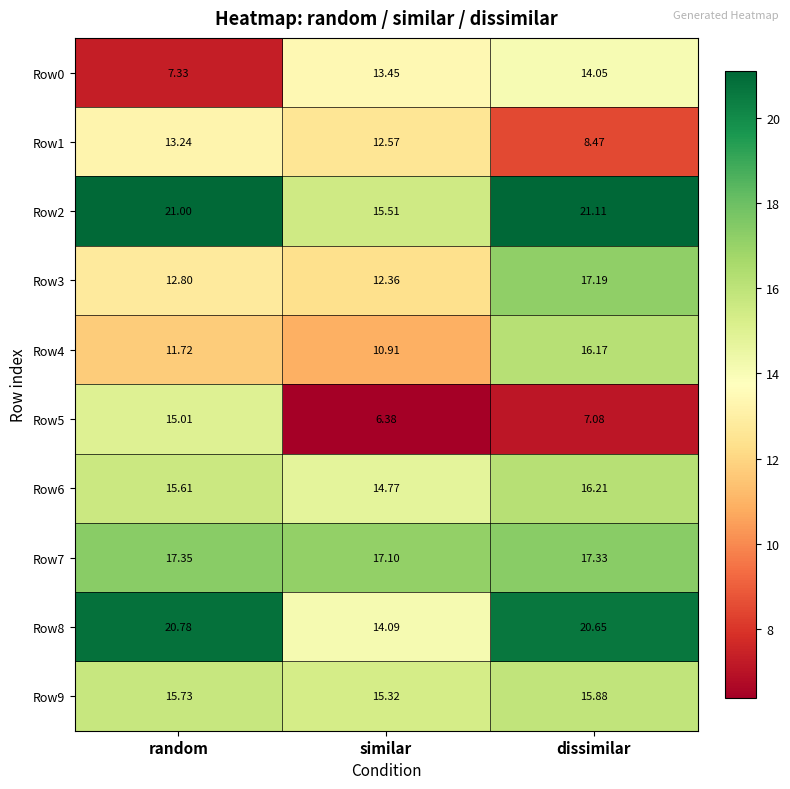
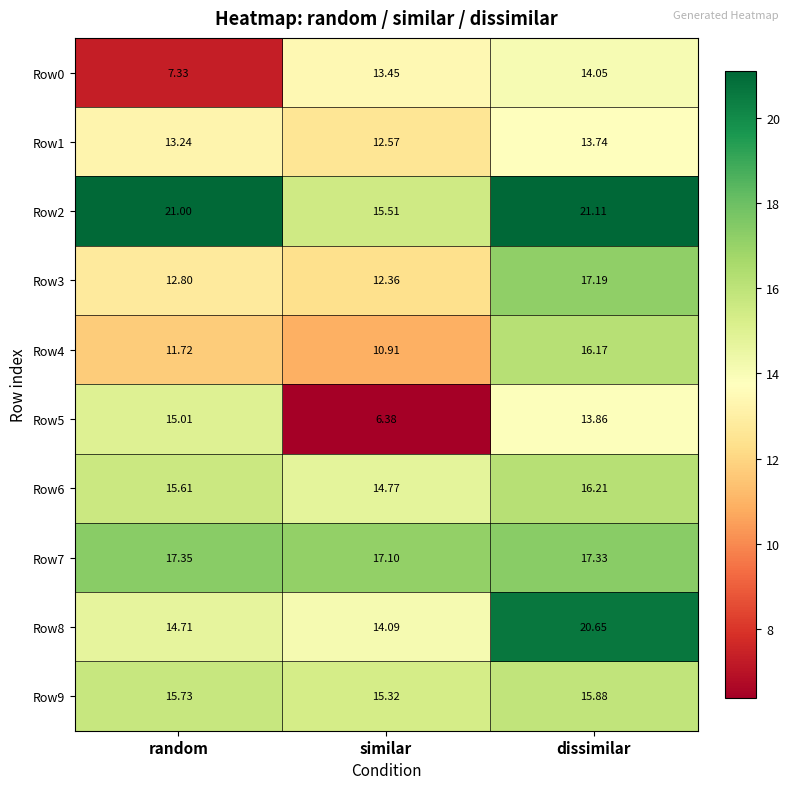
Row1, dissimilar: 8.47 -> 13.74
Row5, dissimilar: 7.08 -> 13.86
Row8, random: 20.78 -> 14.71
